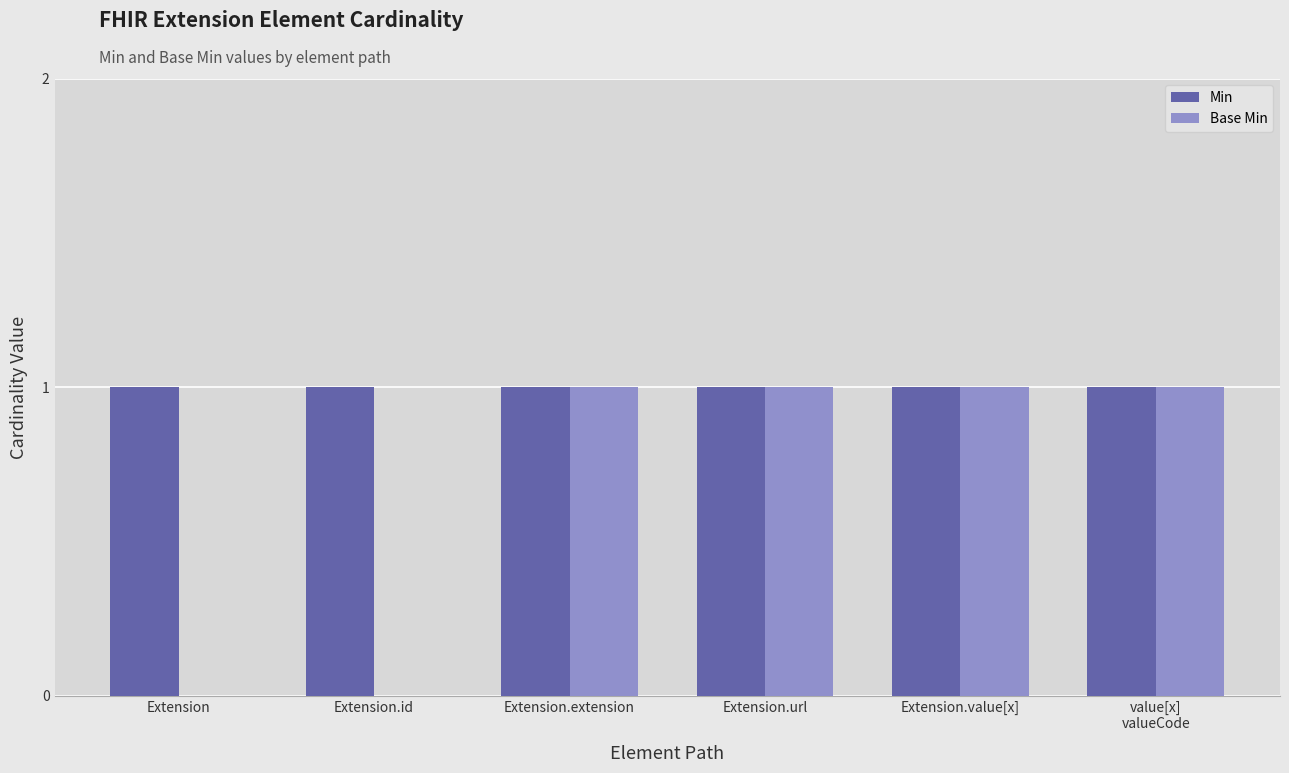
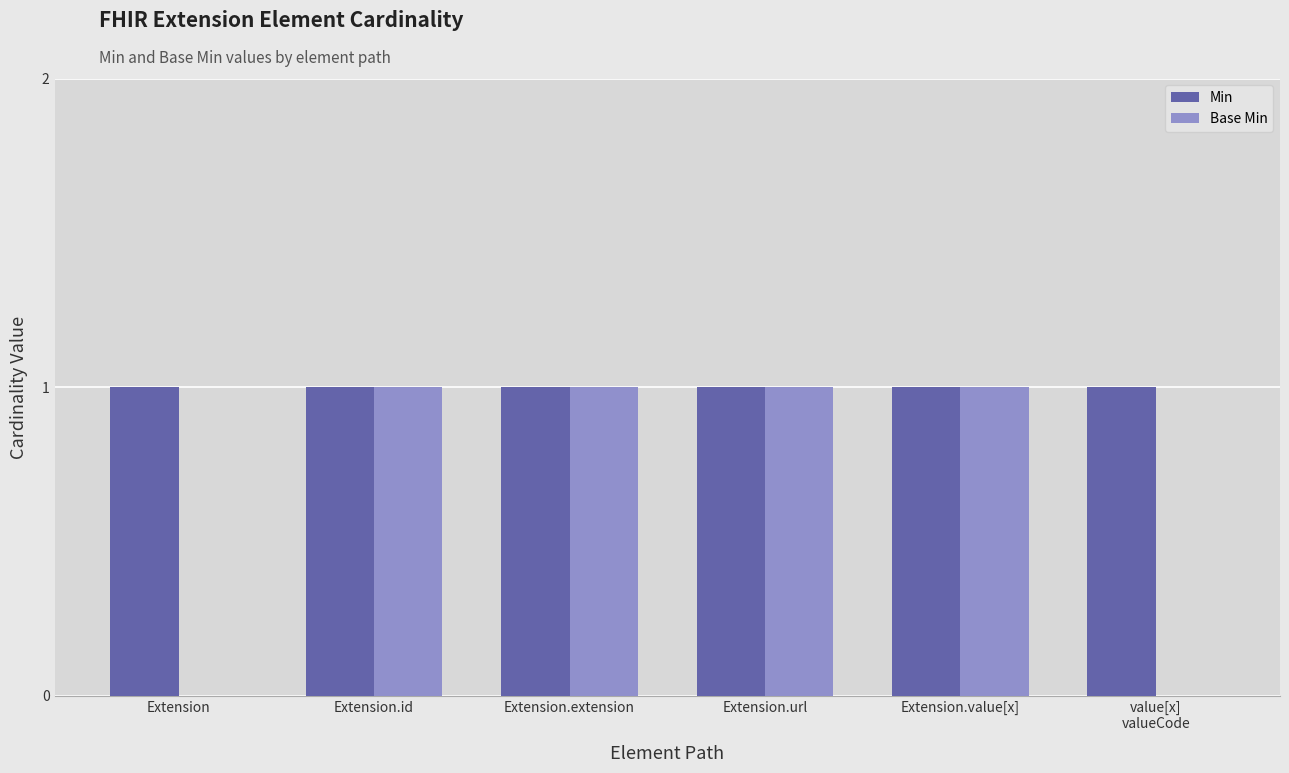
Base Min, Extension.id: 0 -> 1
Base Min, value[x] valueCode: 1 -> 0
